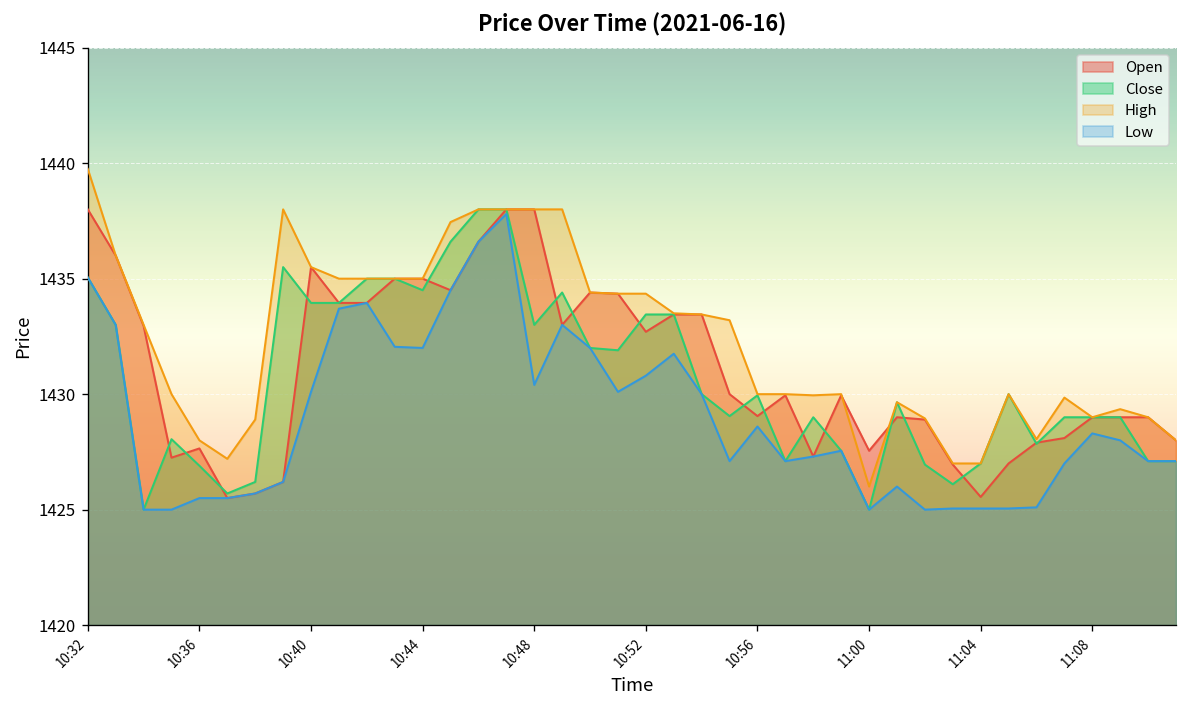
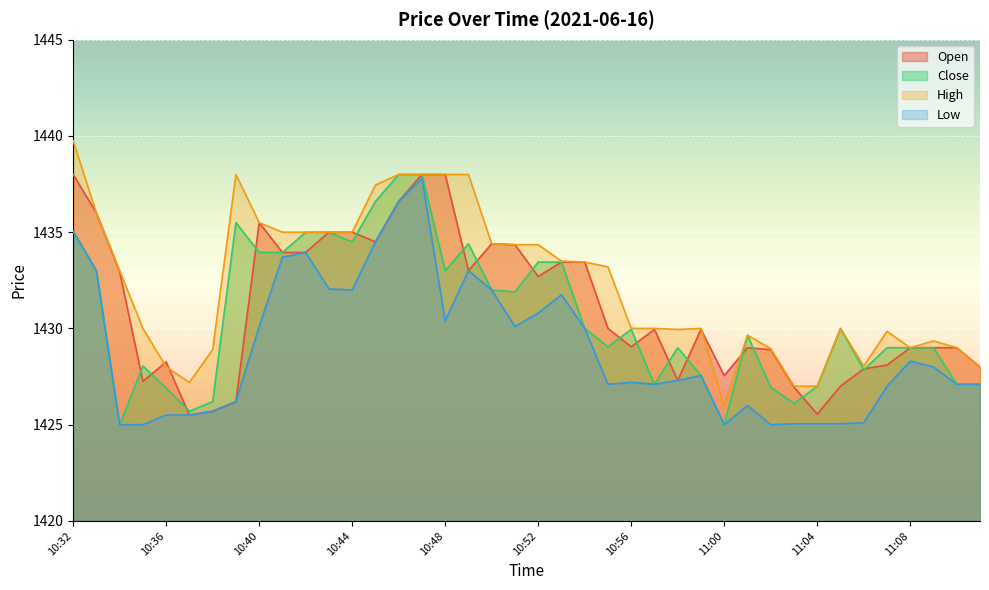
Open, 10:36: 1427.7 -> 1428.3
Low, 10:56: 1428.6 -> 1427.2
